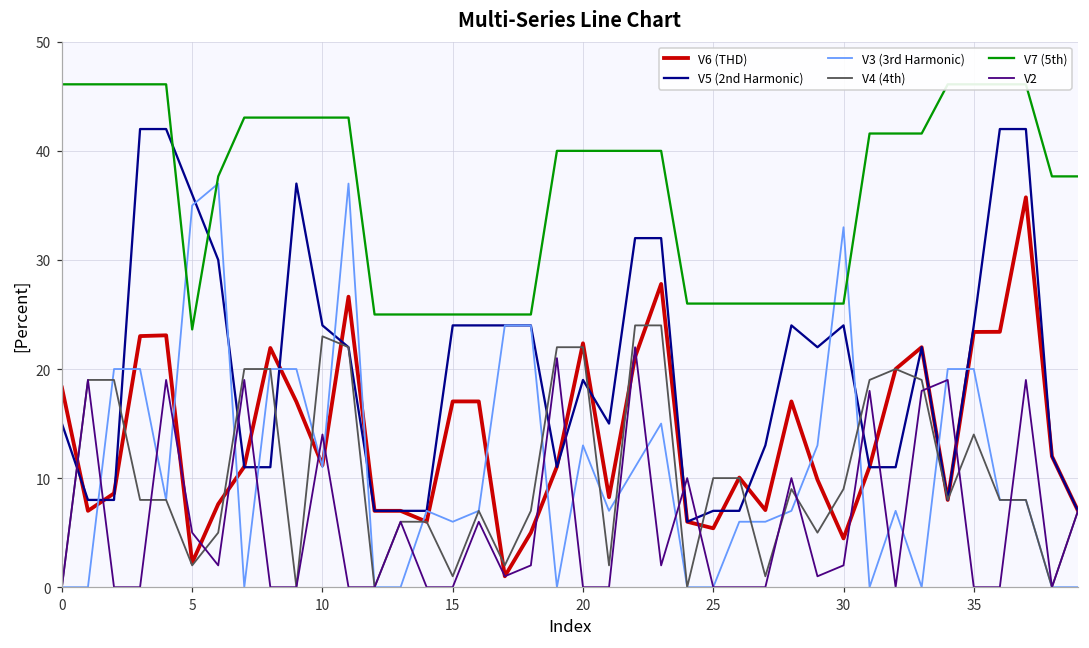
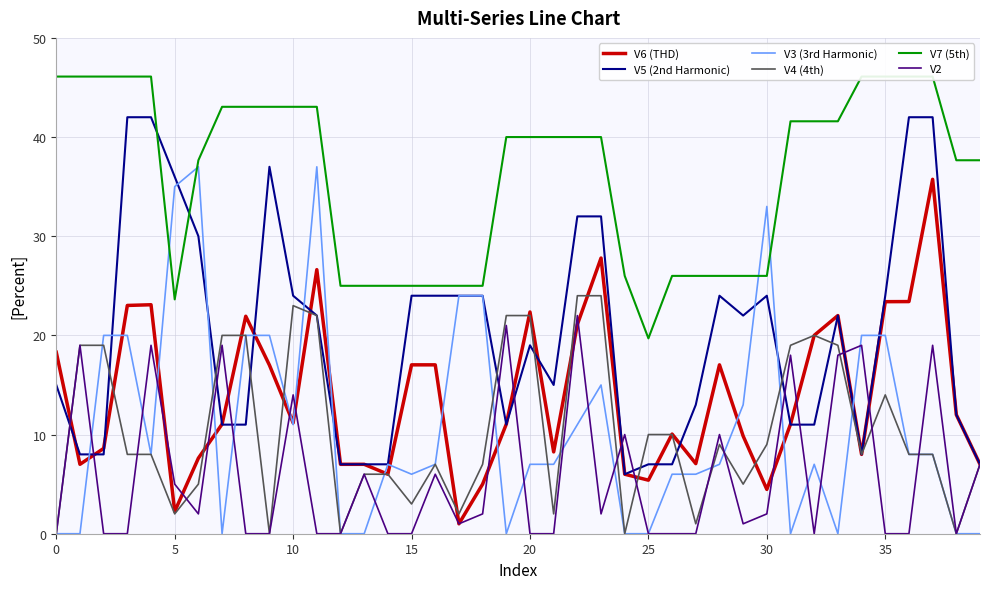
V4 (4th), 15: 1 -> 3
V3 (3rd Harmonic), 20: 13 -> 7
V7 (5th), 25: 26 -> 20
